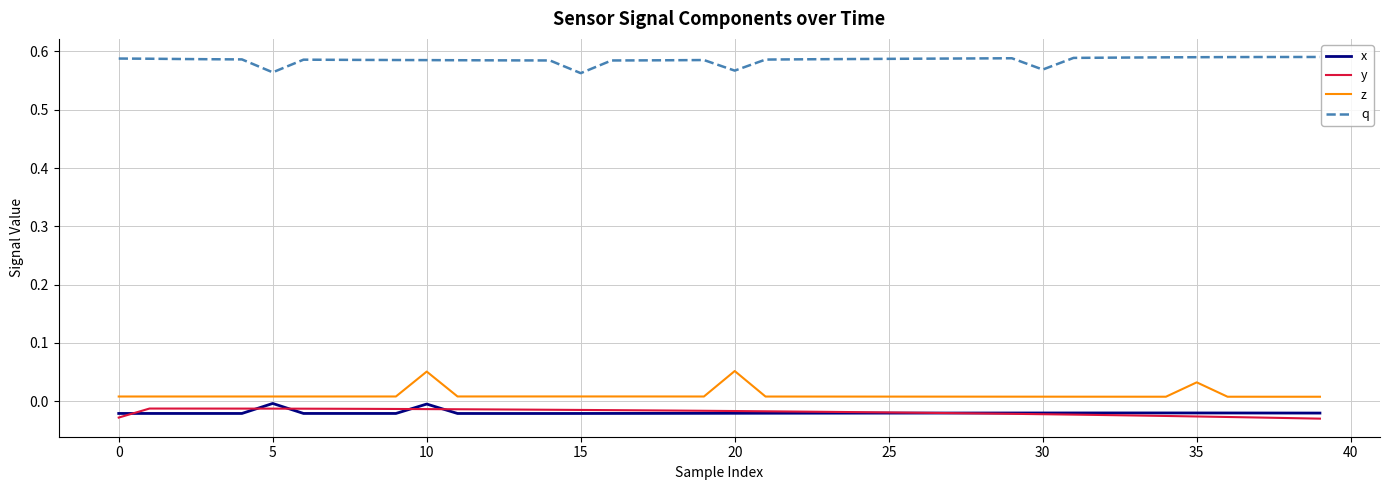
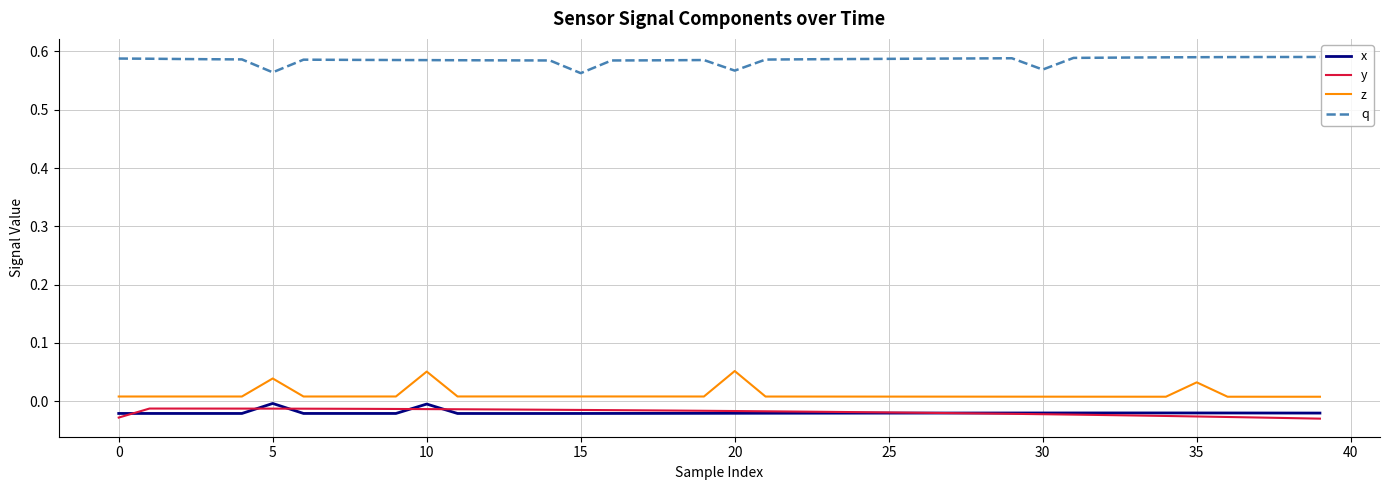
z, 5: 0.01 -> 0.04
